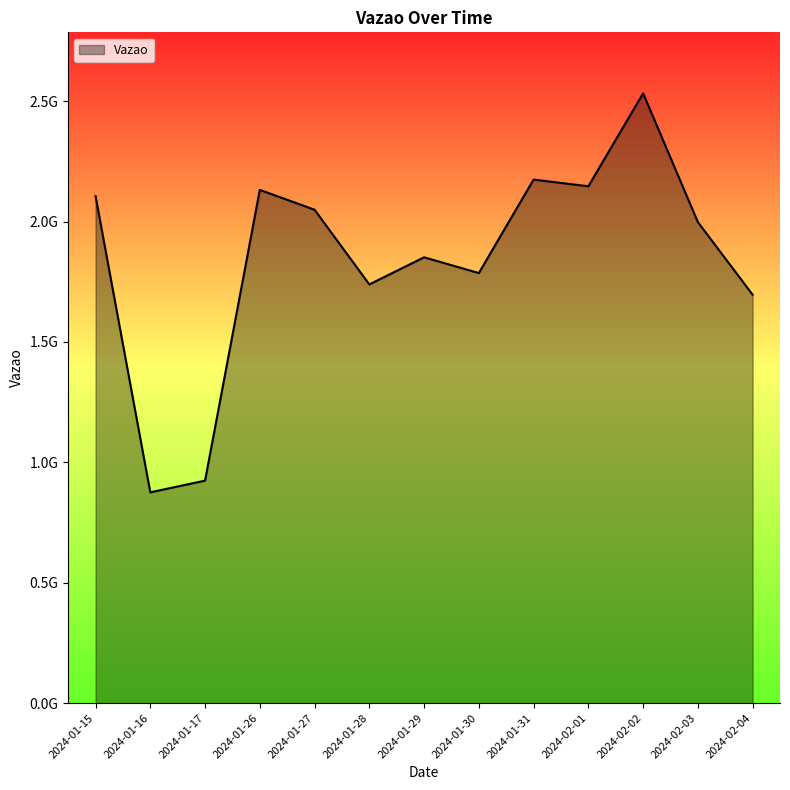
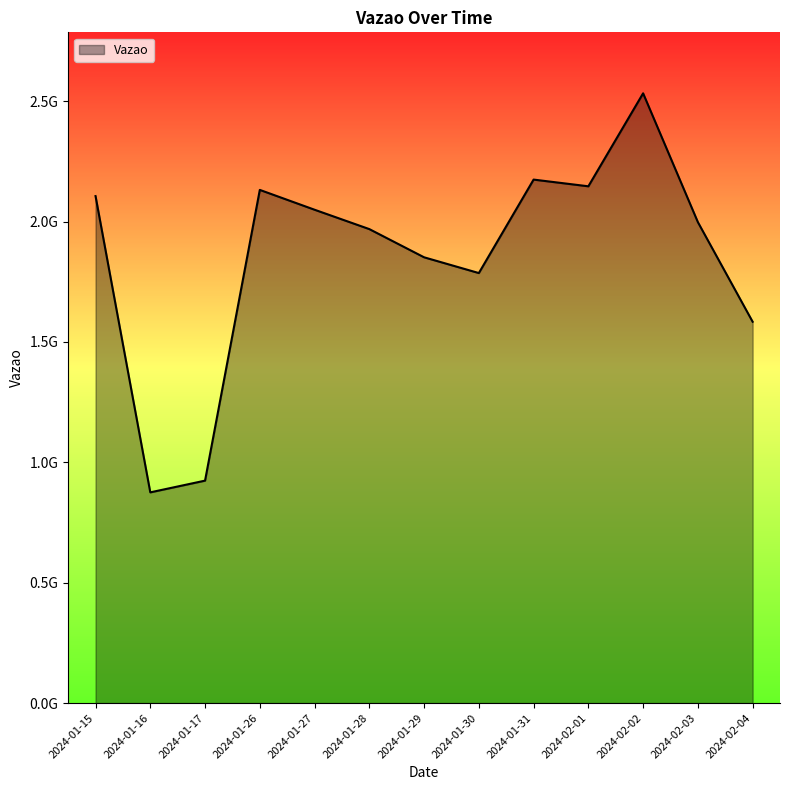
2024-01-28: 1740000000 -> 1970000000
2024-02-04: 1700000000 -> 1580000000
